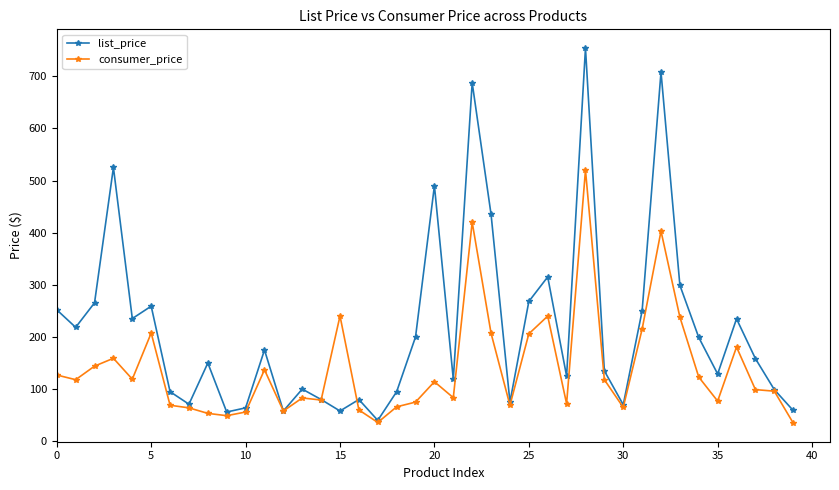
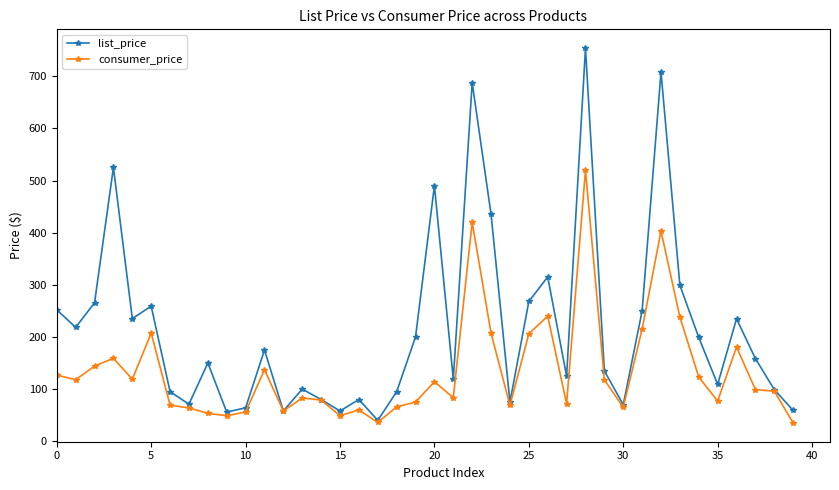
consumer_price, 15: 240 -> 50
list_price, 35: 130 -> 110
